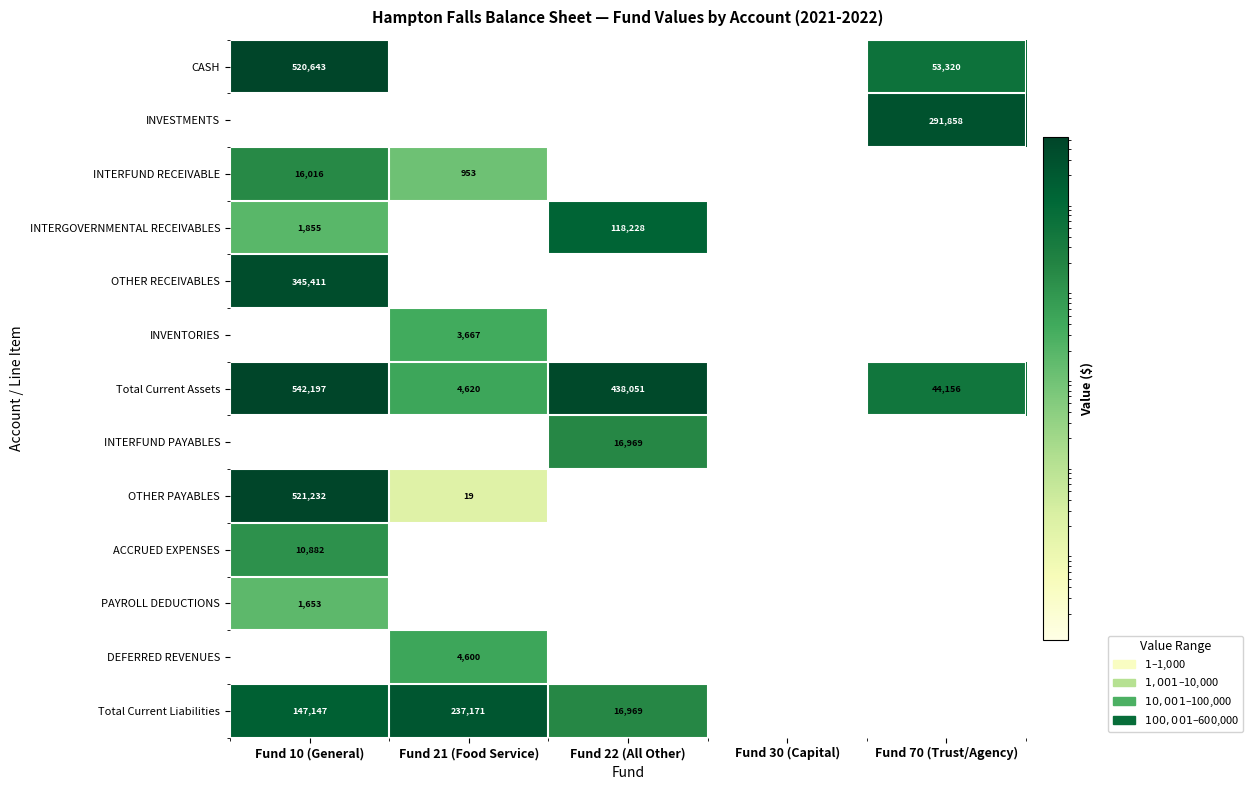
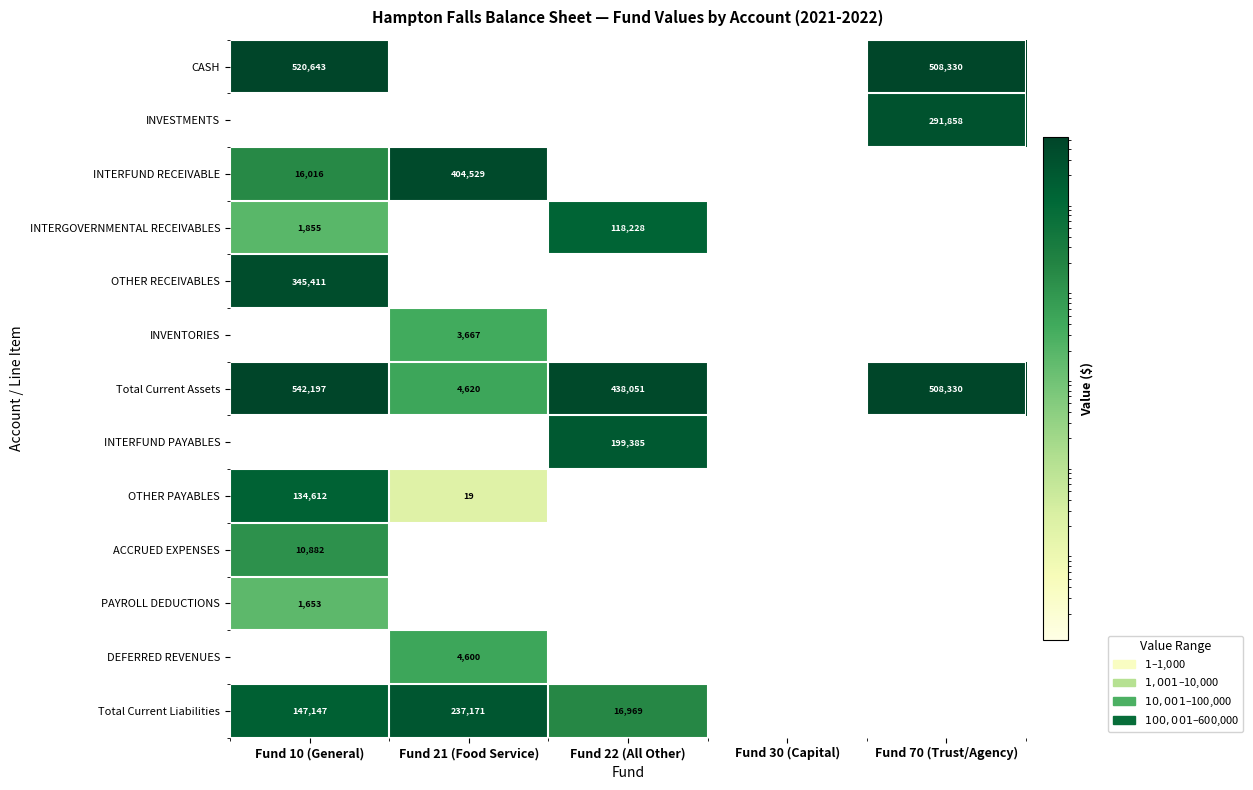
CASH, Fund 70 (Trust/Agency): 53,320 -> 508,330
INTERFUND RECEIVABLE, Fund 21 (Food Service): 953 -> 404,529
Total Current Assets, Fund 70 (Trust/Agency): 44,156 -> 508,330
INTERFUND PAYABLES, Fund 22 (All Other): 16,969 -> 199,385
OTHER PAYABLES, Fund 10 (General): 521,232 -> 134,612
